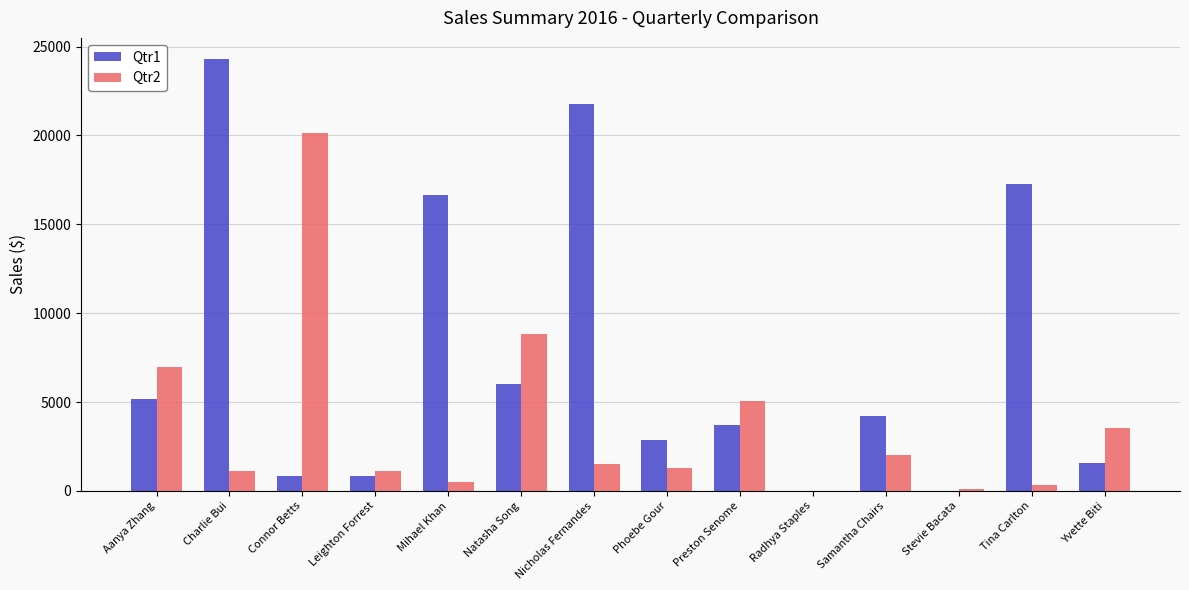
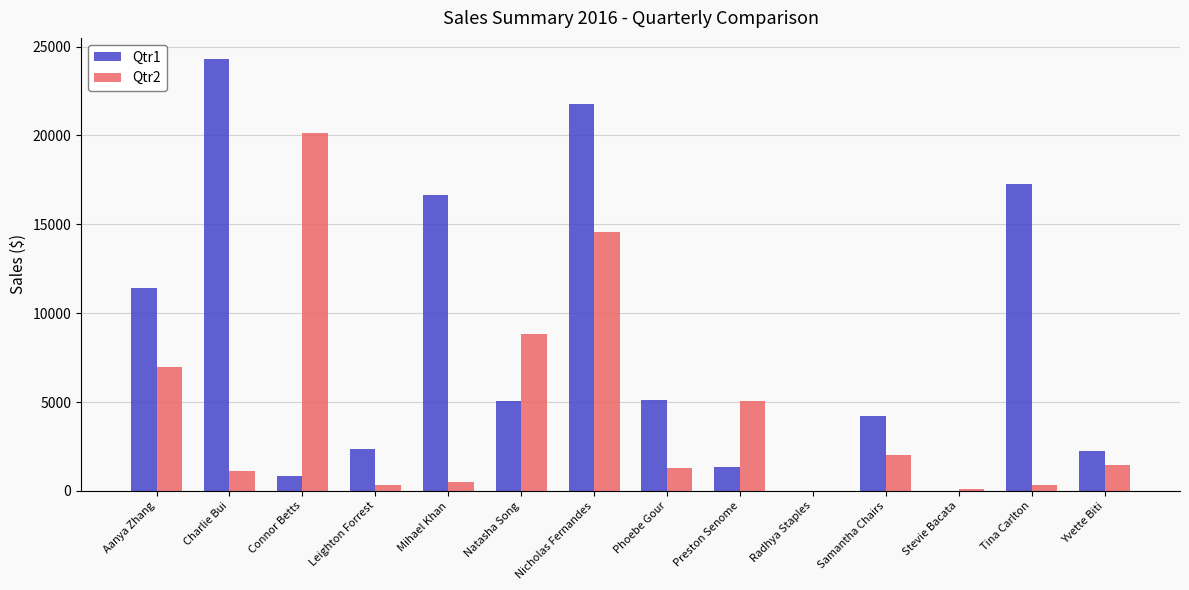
Qtr1, Aanya Zhang: 5200 -> 11400
Qtr1, Leighton Forrest: 800 -> 2400
Qtr2, Leighton Forrest: 1100 -> 300
Qtr1, Natasha Song: 6000 -> 5100
Qtr2, Nicholas Fernandes: 1500 -> 14600
Qtr1, Phoebe Gour: 2900 -> 5100
Qtr1, Preston Senome: 3700 -> 1300
Qtr1, Yvette Biti: 1600 -> 2300
Qtr2, Yvette Biti: 3600 -> 1500
